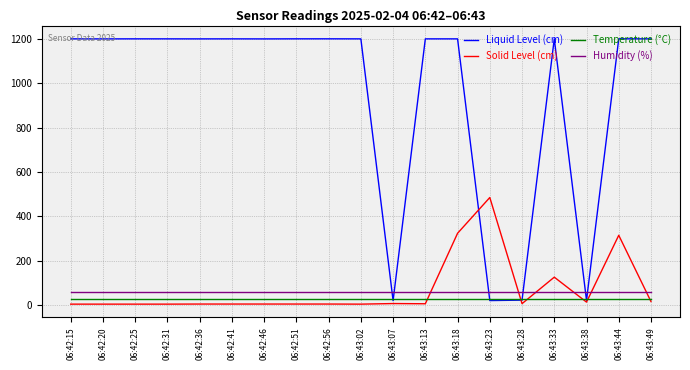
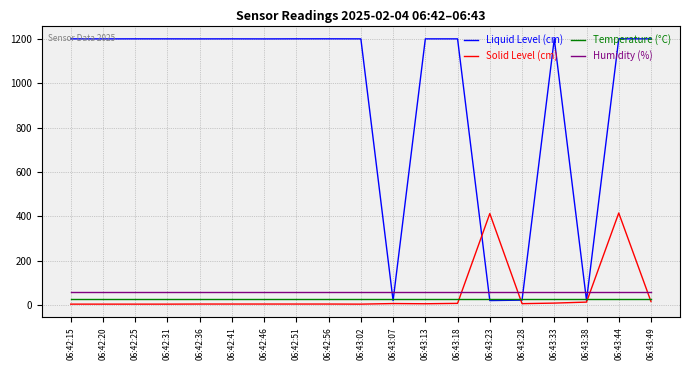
Solid Level (cm), 06:43:18: 320 -> 10
Solid Level (cm), 06:43:23: 490 -> 410
Solid Level (cm), 06:43:33: 130 -> 10
Solid Level (cm), 06:43:44: 310 -> 420
